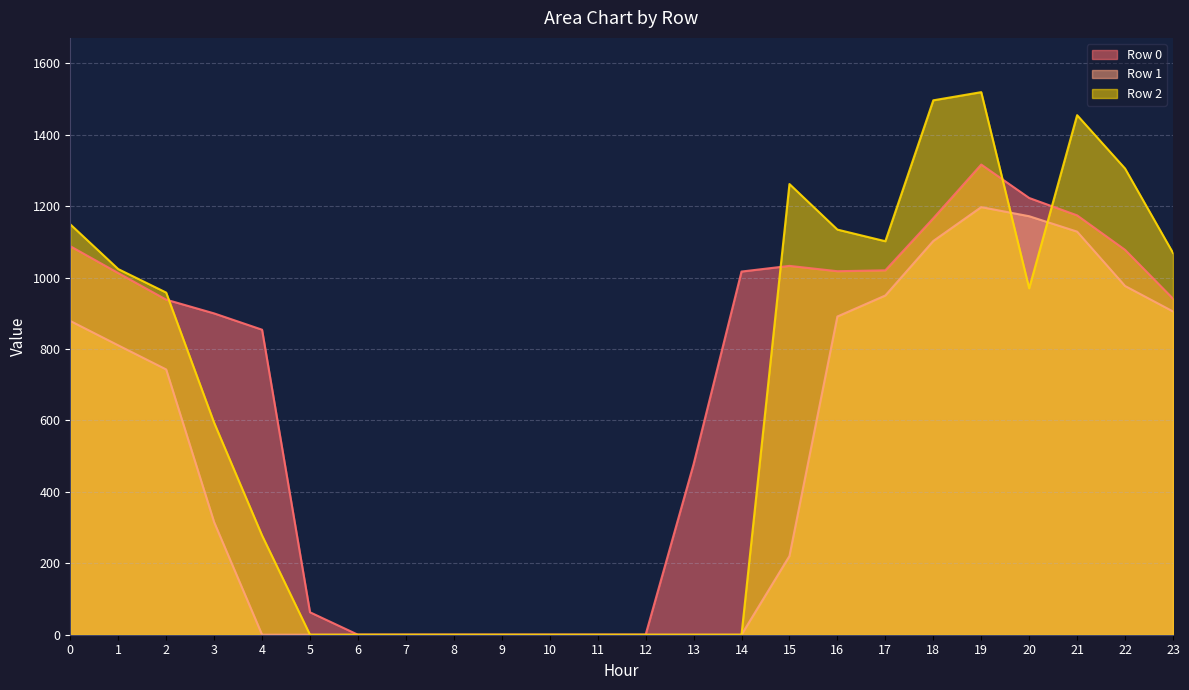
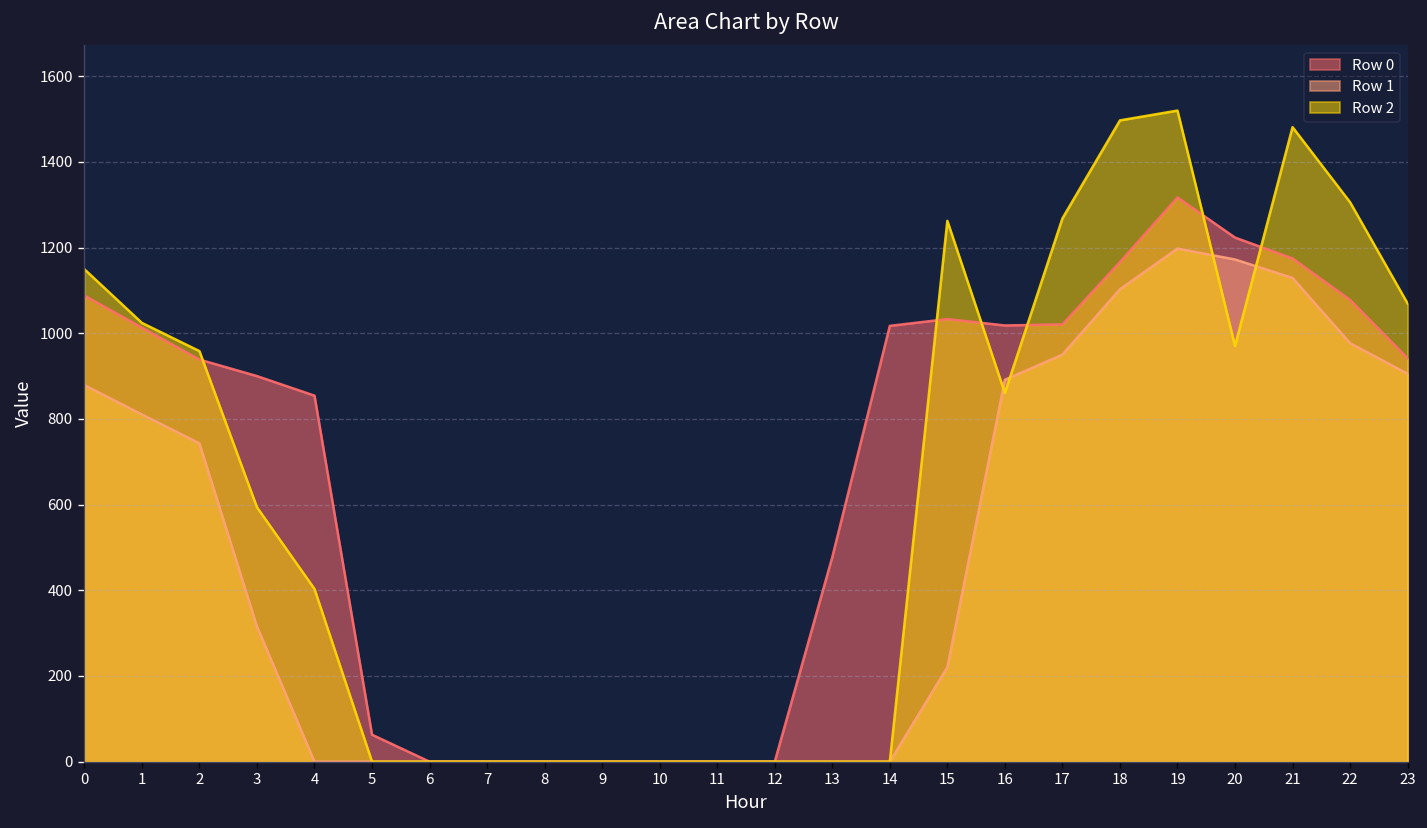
Row 2, 4: 280 -> 400
Row 2, 16: 1130 -> 860
Row 2, 17: 1100 -> 1270
Row 2, 21: 1460 -> 1480
